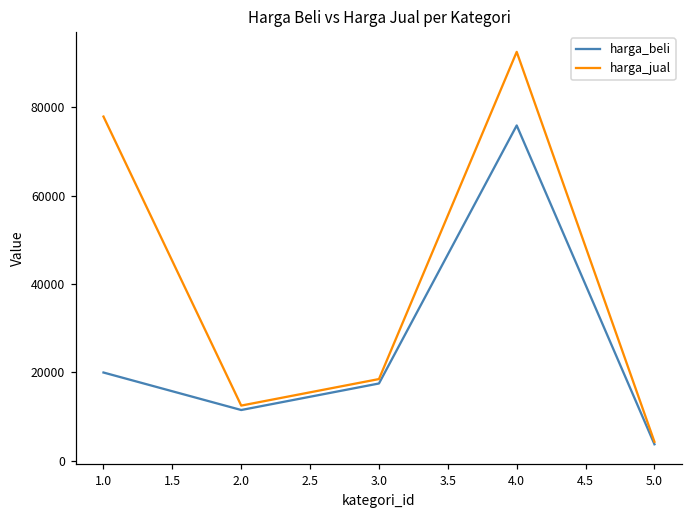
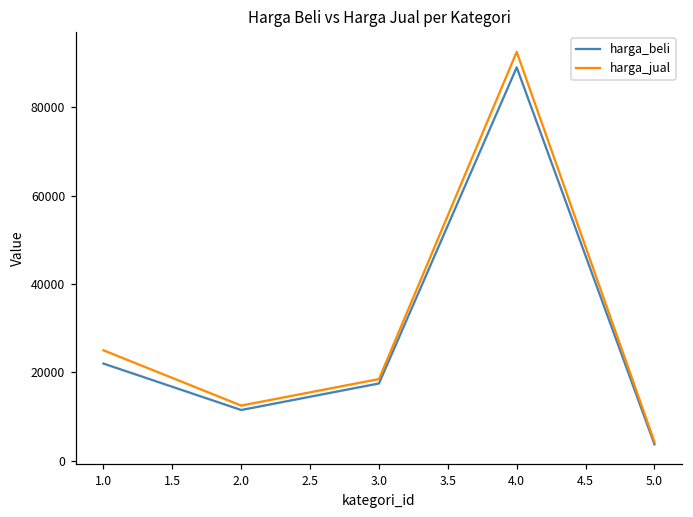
harga_beli, 1.0: 20000 -> 22000
harga_jual, 1.0: 78000 -> 25000
harga_beli, 4.0: 76000 -> 89000
